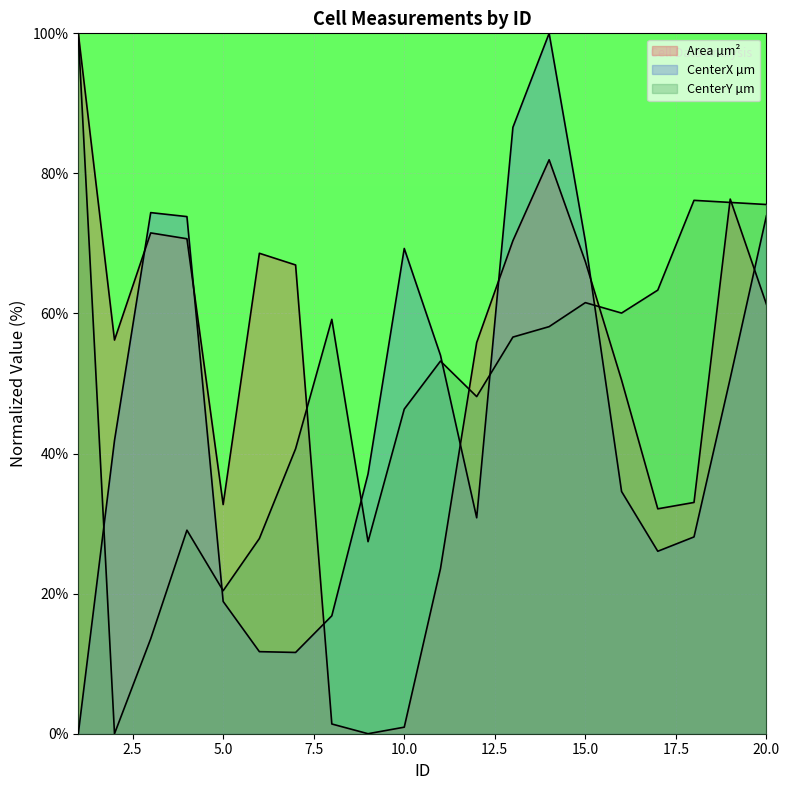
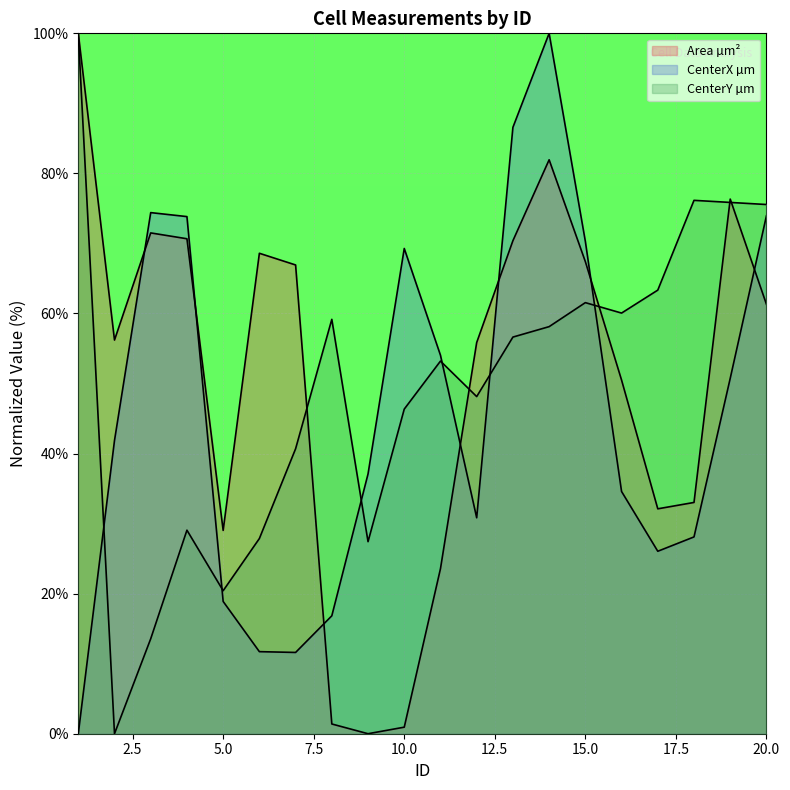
Area µm², 5.0: 33% -> 29%
